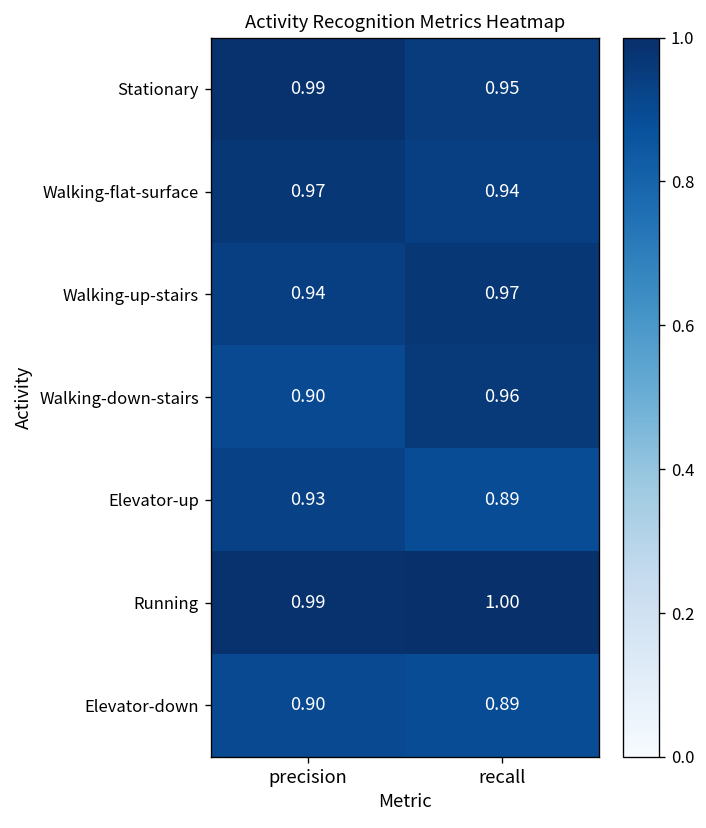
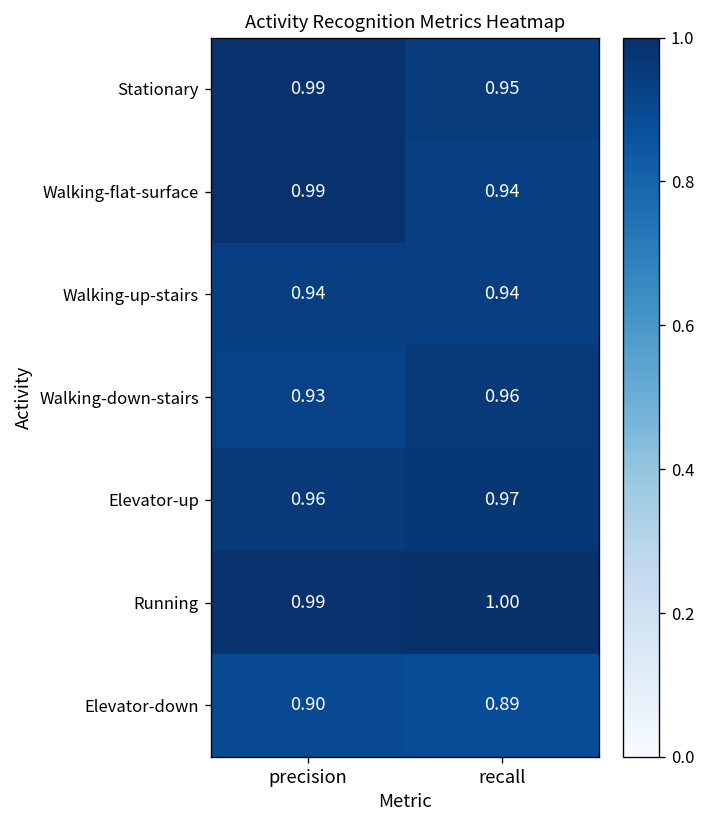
Walking-flat-surface, precision: 0.97 -> 0.99
Walking-up-stairs, recall: 0.97 -> 0.94
Walking-down-stairs, precision: 0.90 -> 0.93
Elevator-up, precision: 0.93 -> 0.96
Elevator-up, recall: 0.89 -> 0.97
